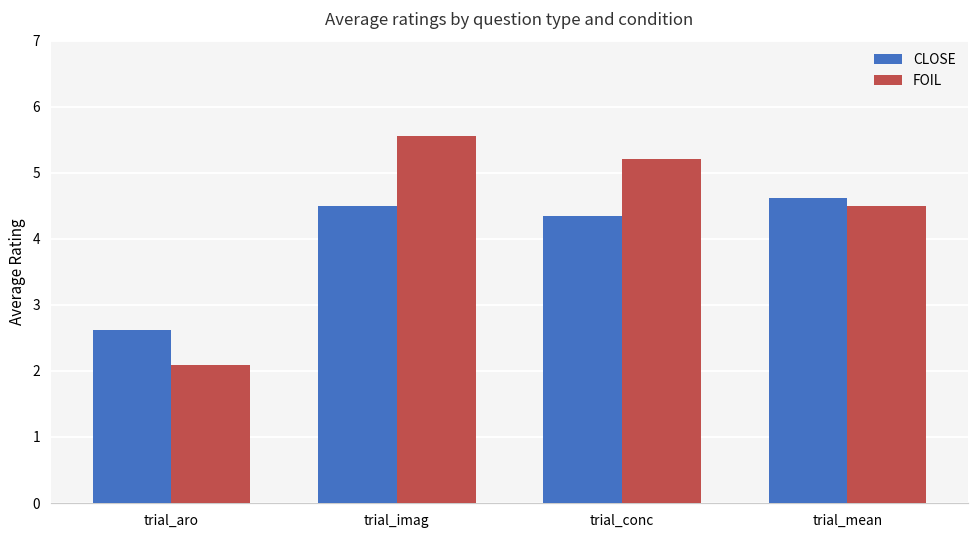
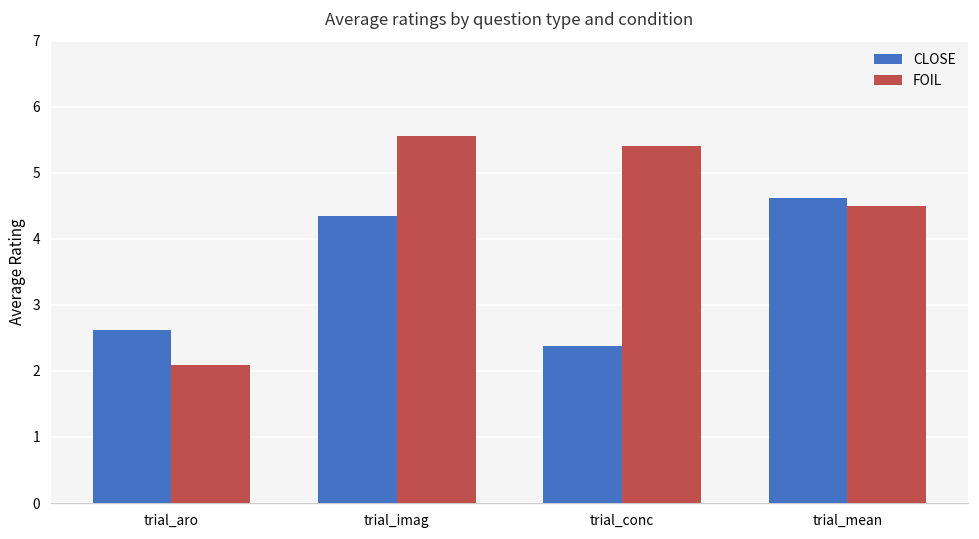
CLOSE, trial_imag: 4.5 -> 4.4
CLOSE, trial_conc: 4.3 -> 2.4
FOIL, trial_conc: 5.2 -> 5.4
